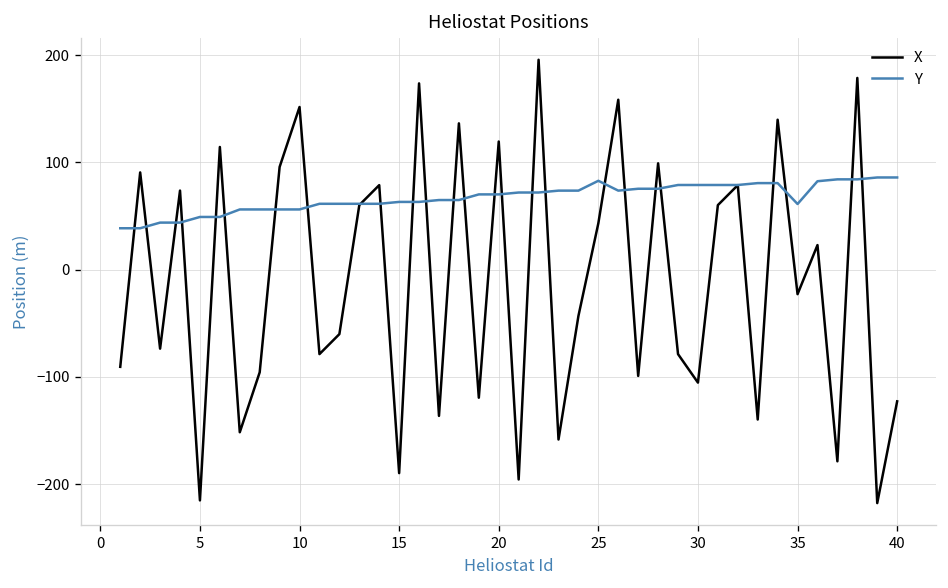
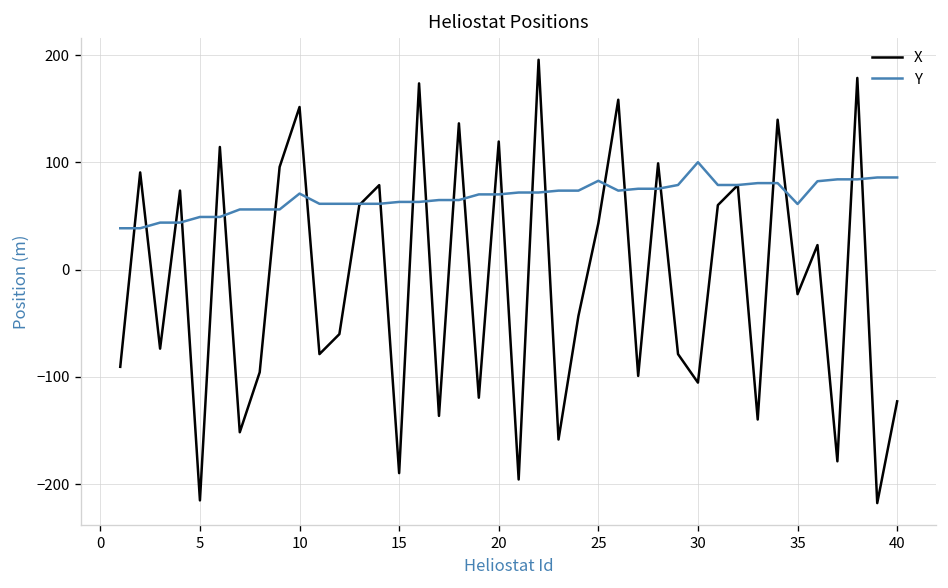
Y, 10: 60 -> 70
Y, 30: 80 -> 100
